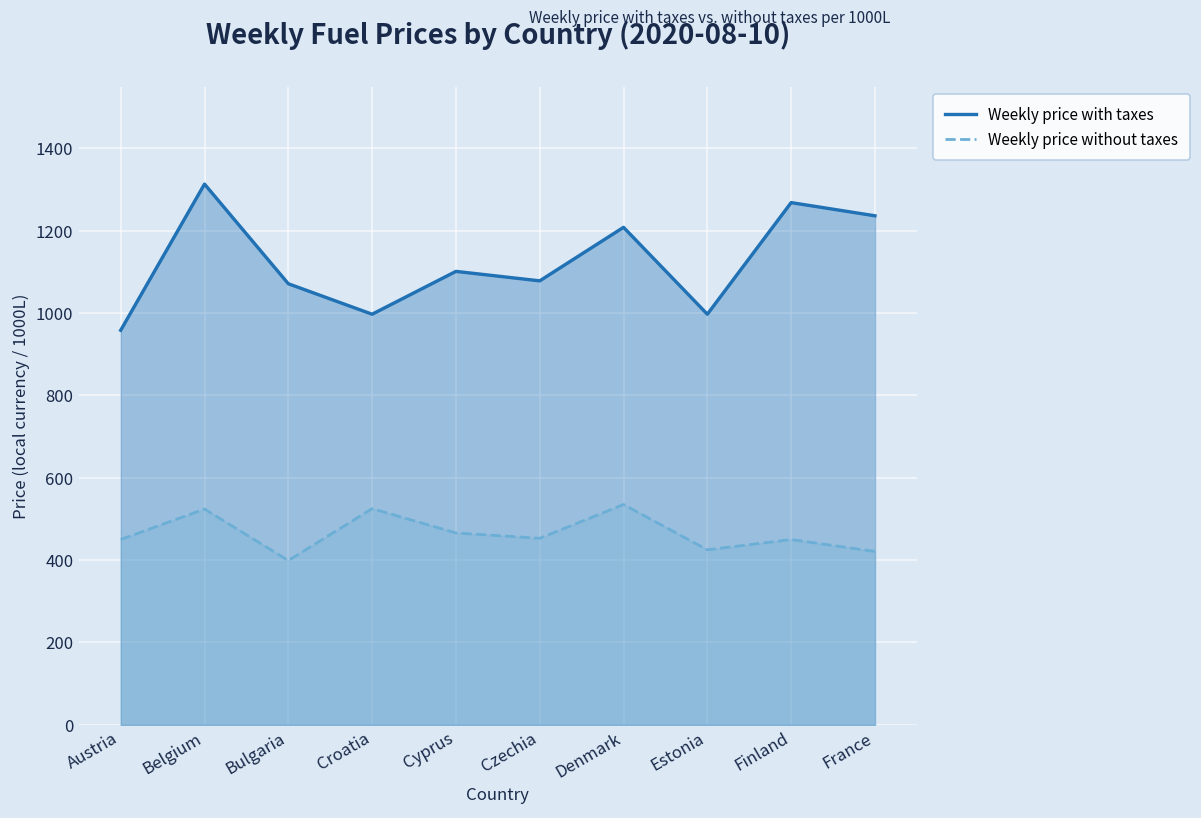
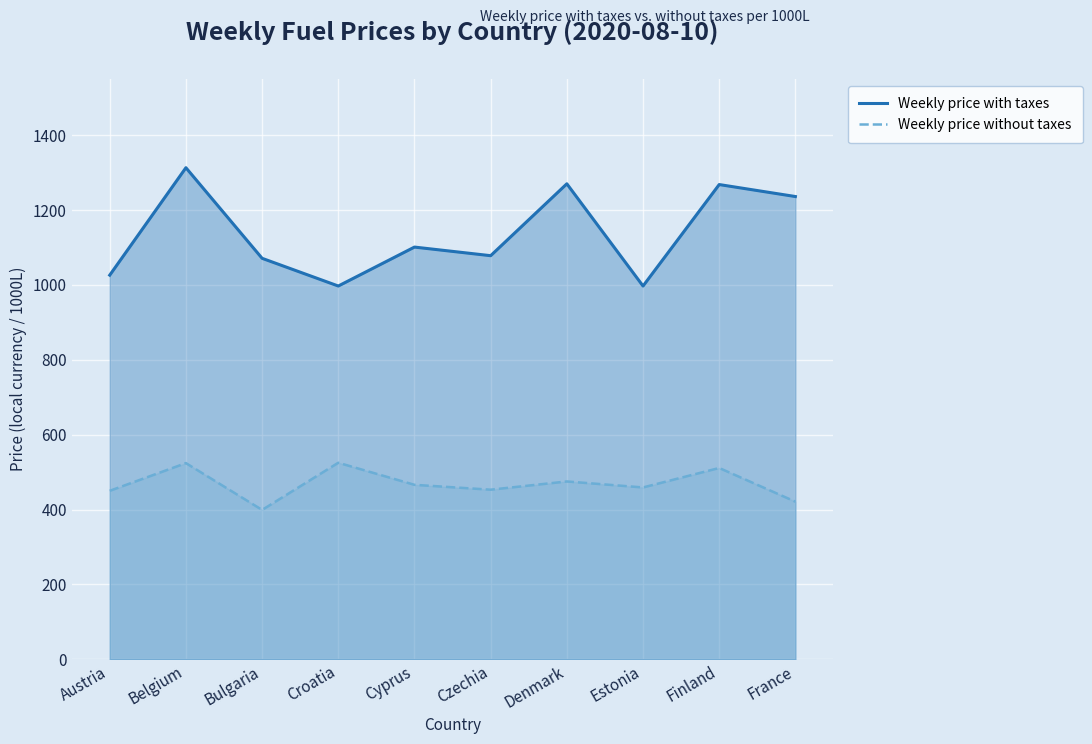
Weekly price with taxes, Austria: 960 -> 1030
Weekly price with taxes, Denmark: 1210 -> 1270
Weekly price without taxes, Denmark: 540 -> 480
Weekly price without taxes, Estonia: 430 -> 460
Weekly price without taxes, Finland: 450 -> 510
